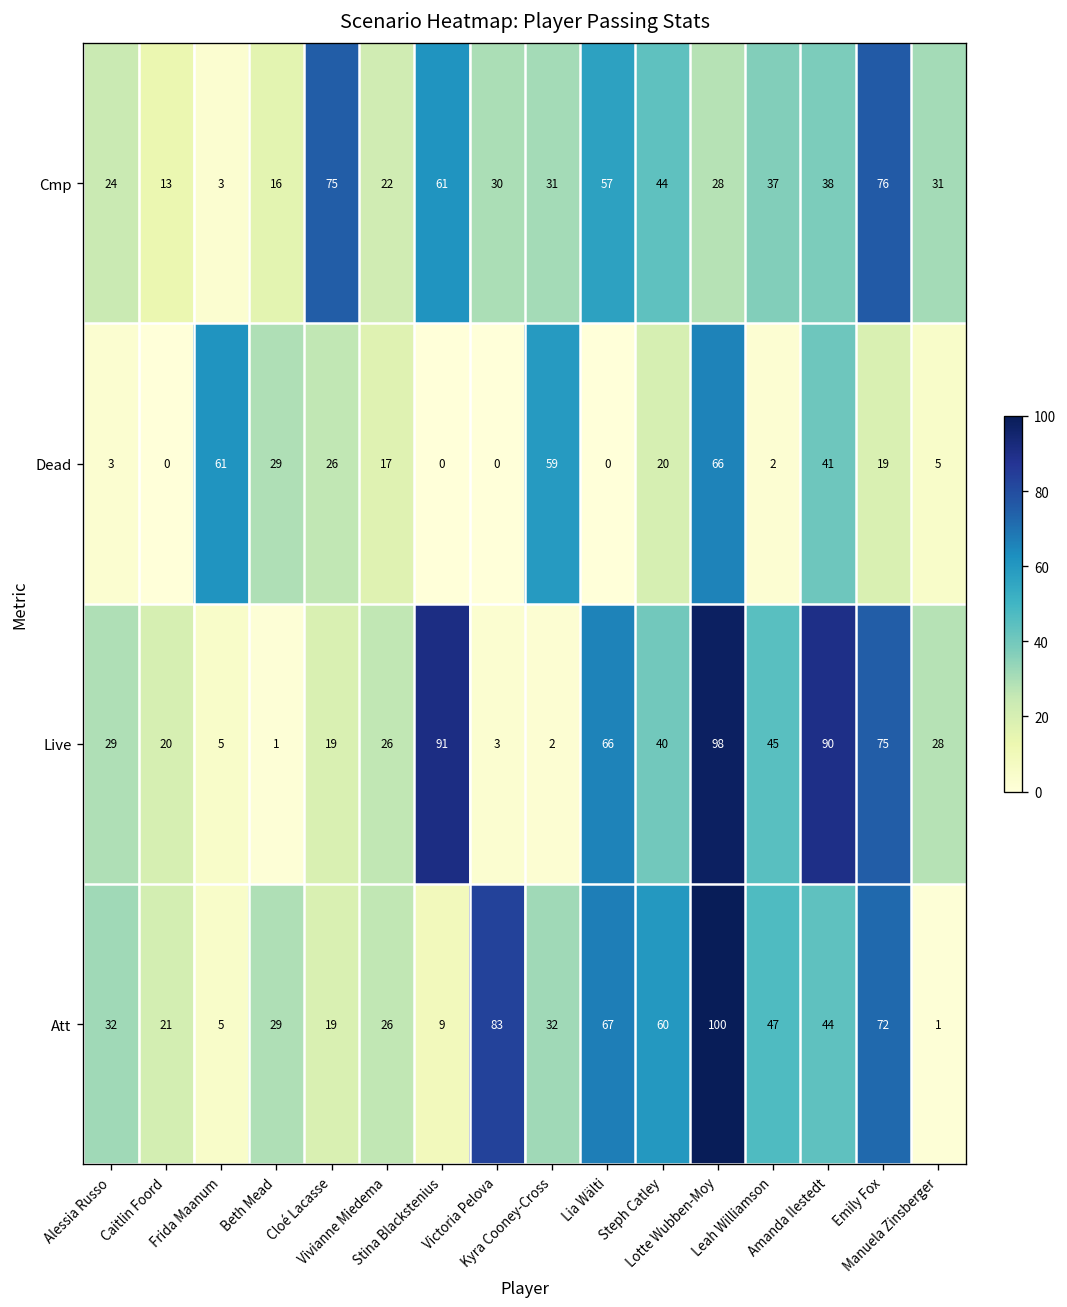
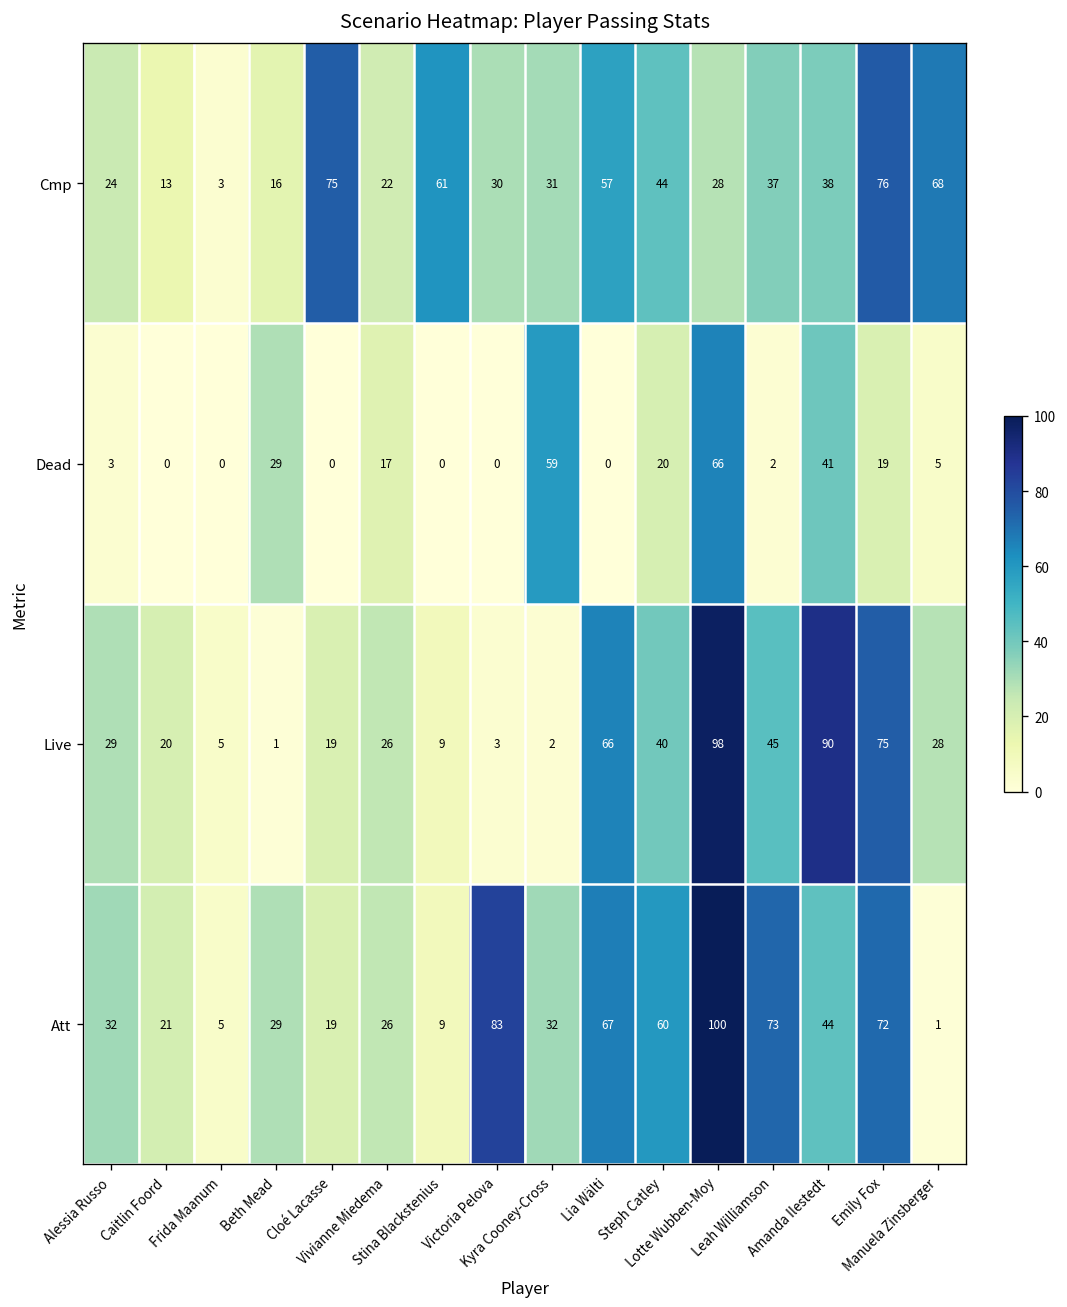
Cmp, Manuela Zinsberger: 31 -> 68
Dead, Frida Maanum: 61 -> 0
Dead, Cloé Lacasse: 26 -> 0
Live, Stina Blackstenius: 91 -> 9
Att, Leah Williamson: 47 -> 73
